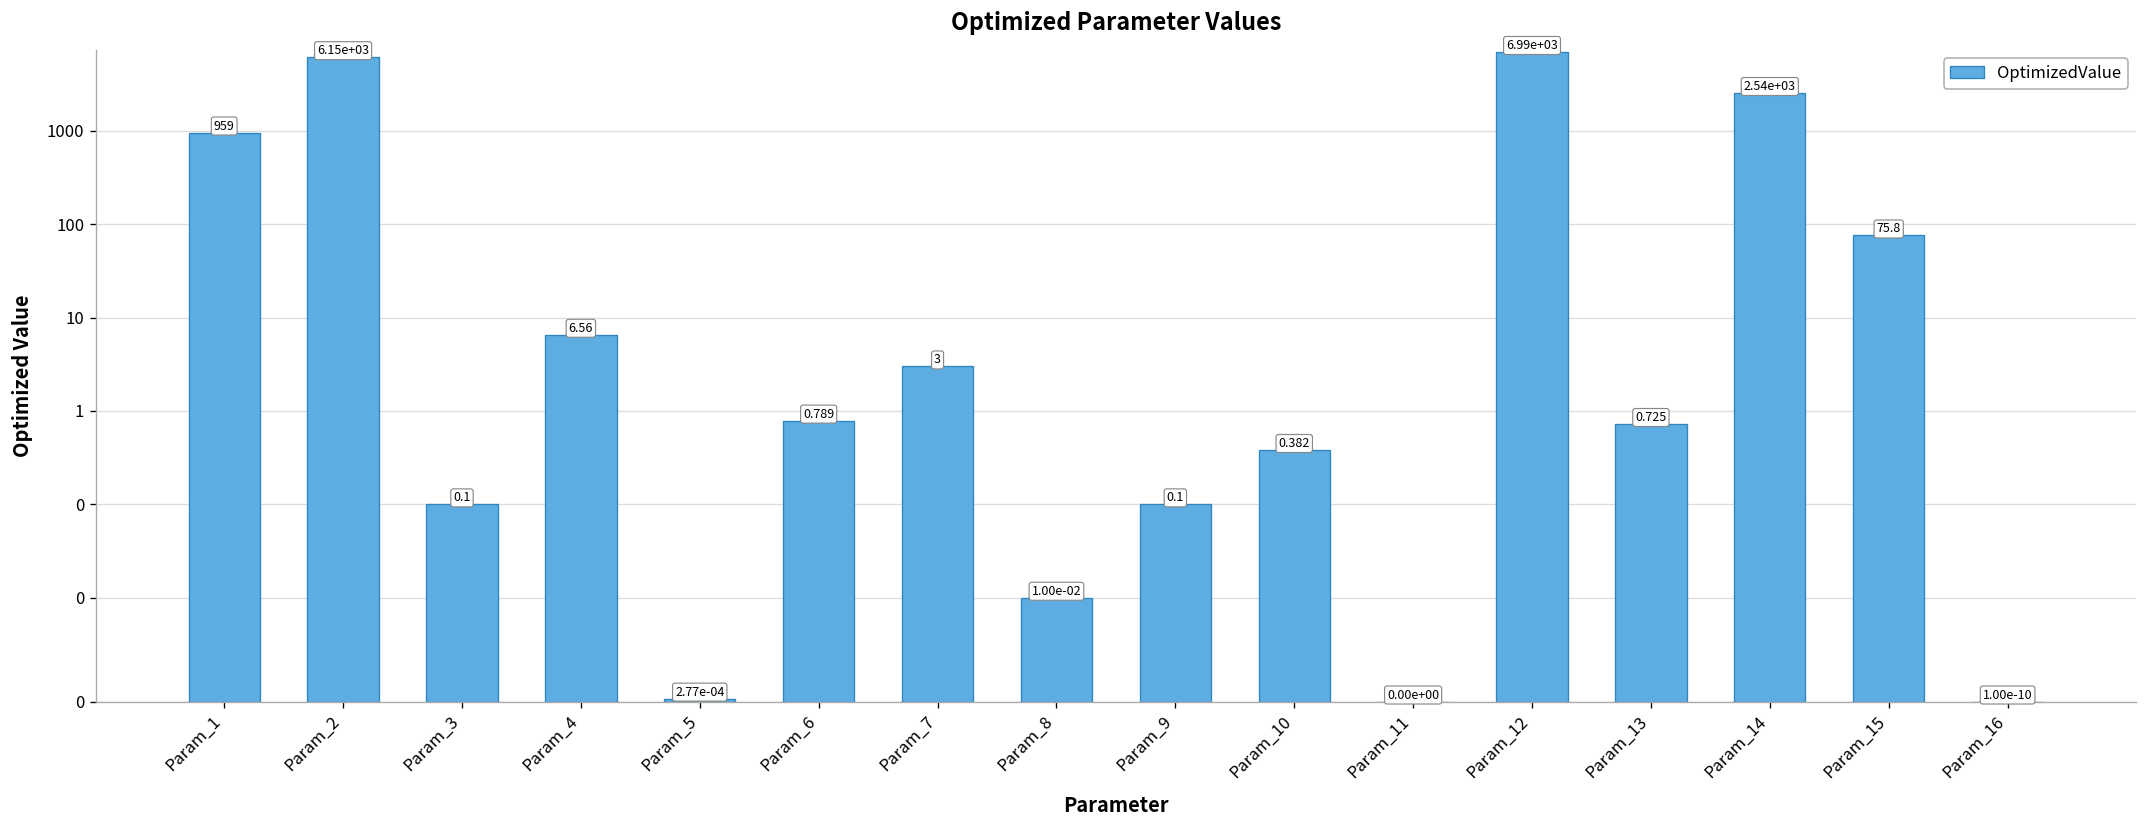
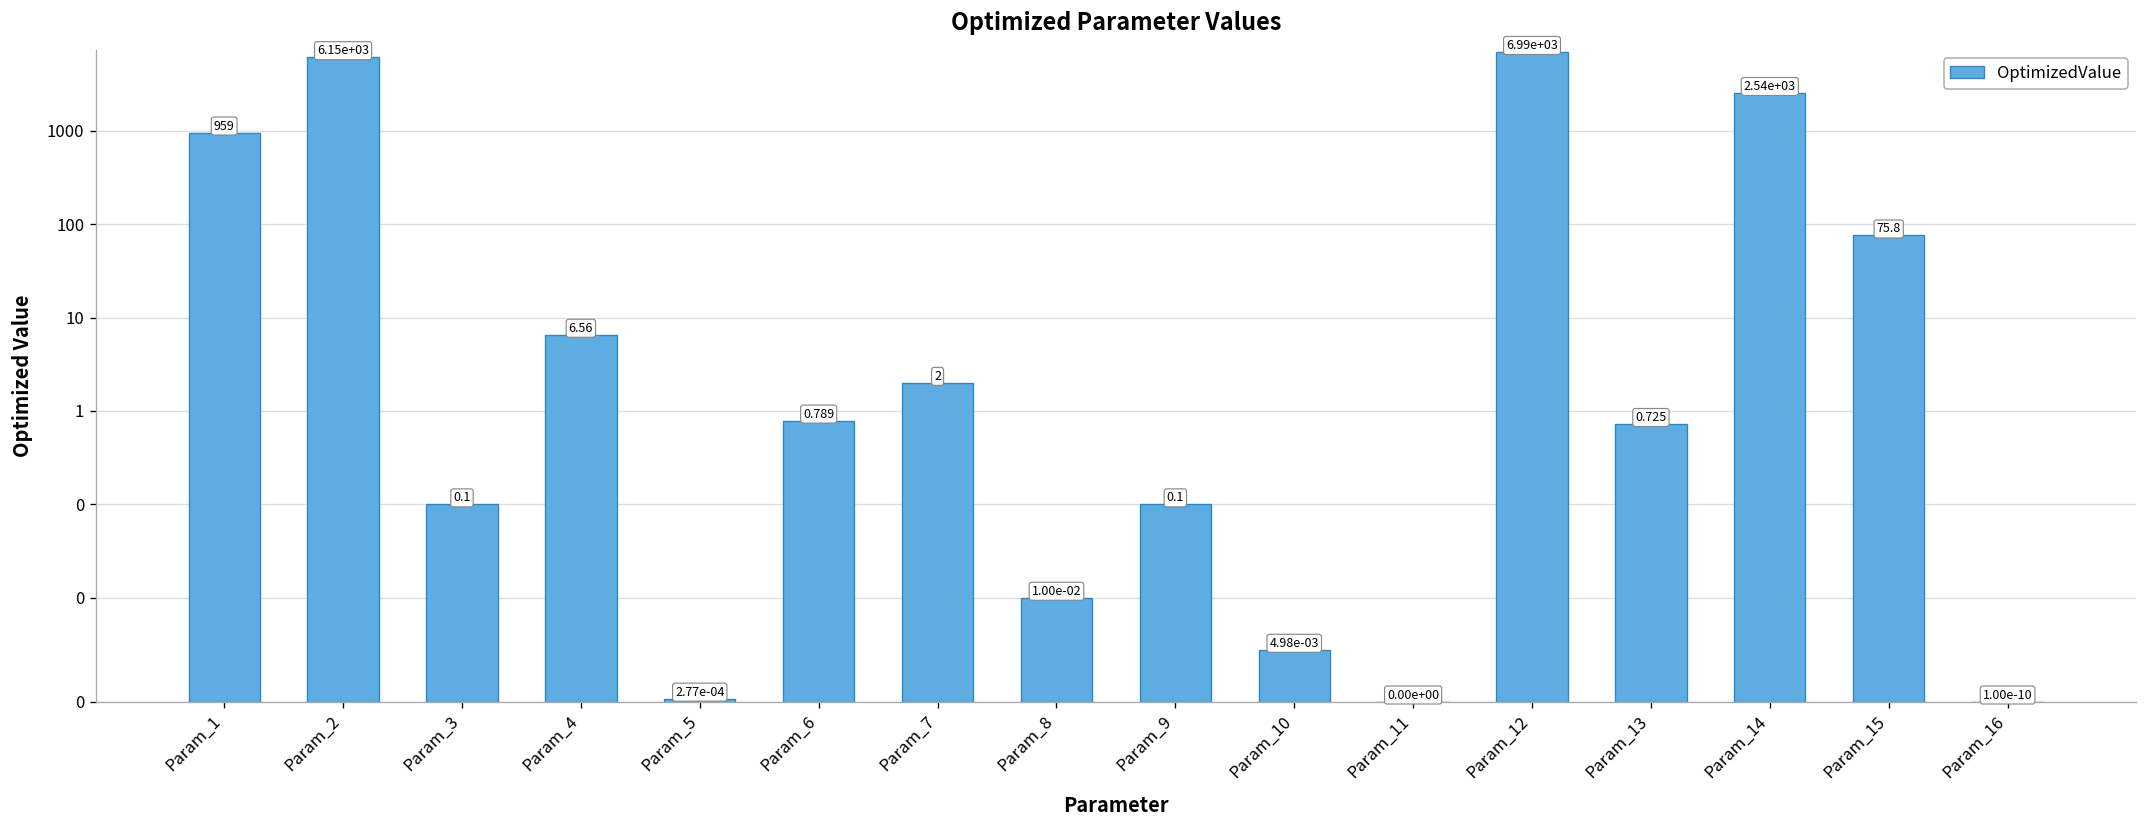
Param_7: 3 -> 2
Param_10: 0.382 -> 4.98e-03
